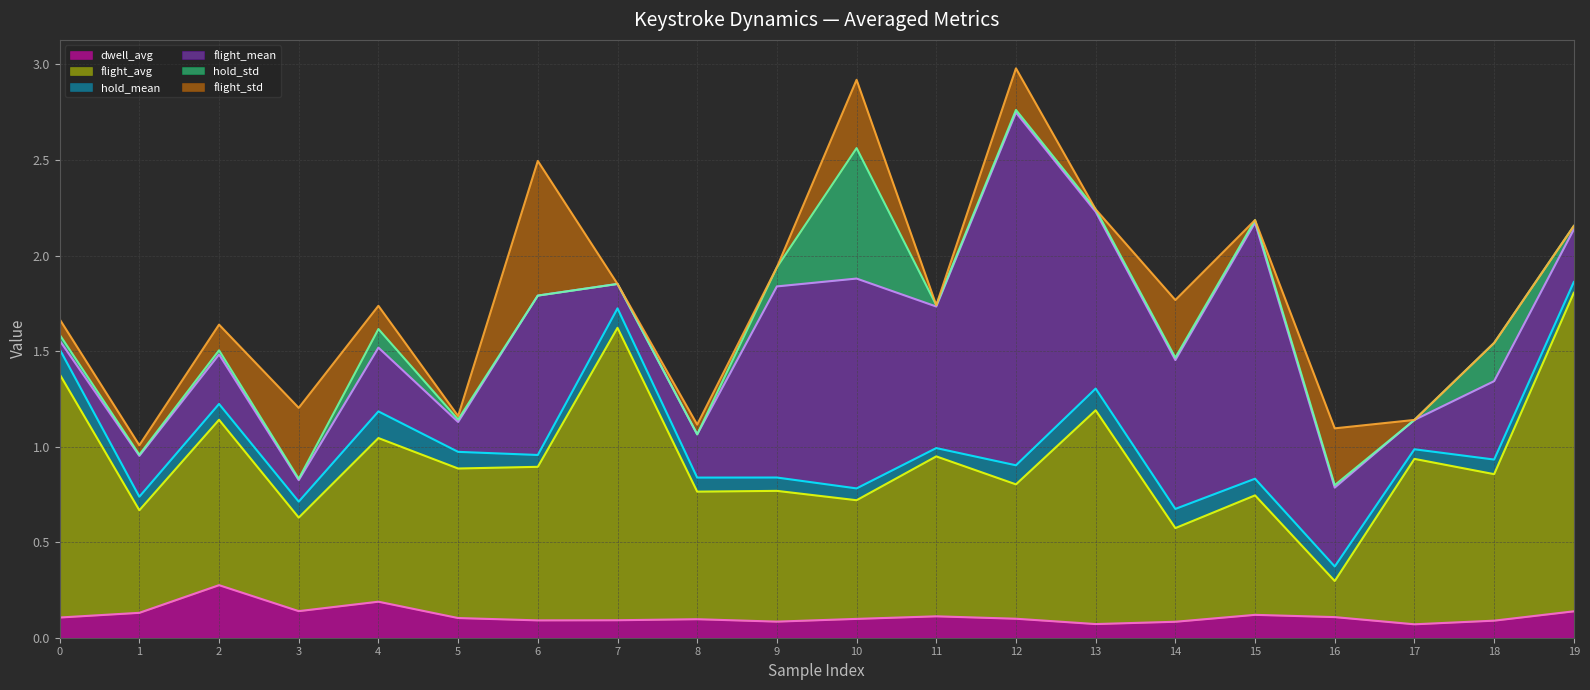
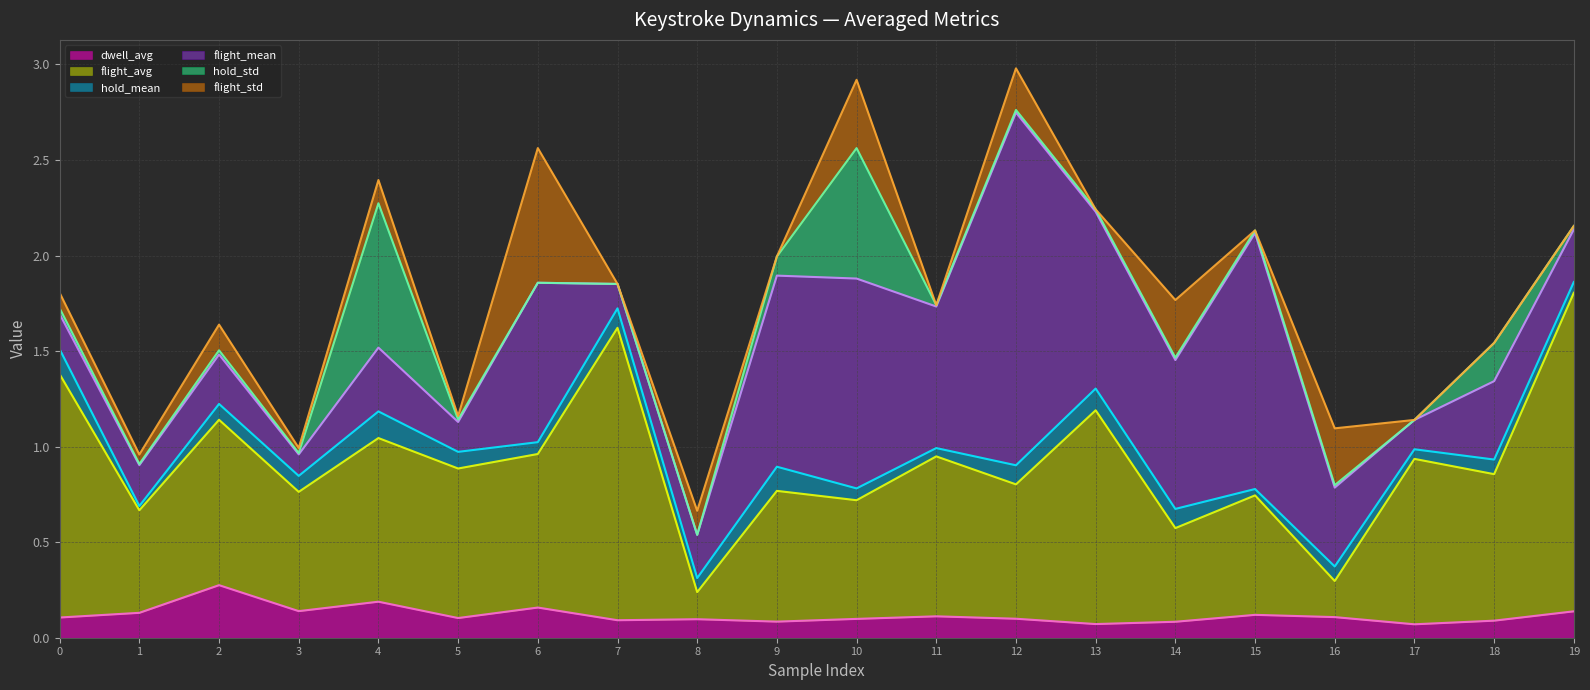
flight_mean, 0: 0.05 -> 0.18
hold_mean, 1: 0.07 -> 0.02
flight_avg, 3: 0.49 -> 0.62
flight_std, 3: 0.37 -> 0.03
hold_std, 4: 0.10 -> 0.76
dwell_avg, 6: 0.09 -> 0.16
flight_avg, 8: 0.67 -> 0.14
flight_std, 8: 0.05 -> 0.13
hold_mean, 9: 0.07 -> 0.13
hold_mean, 15: 0.09 -> 0.03
